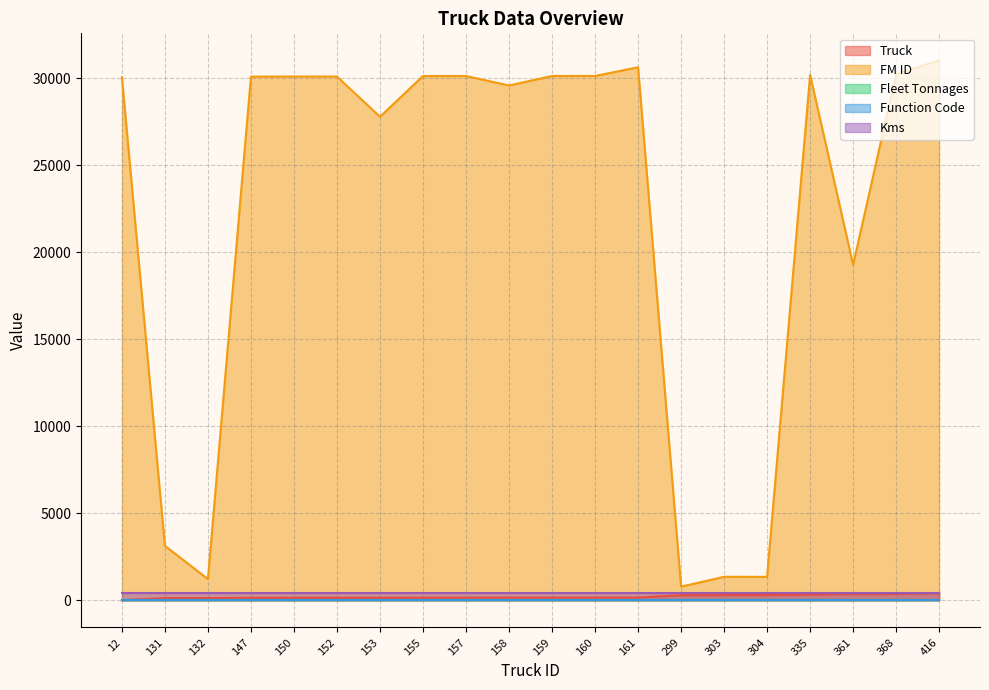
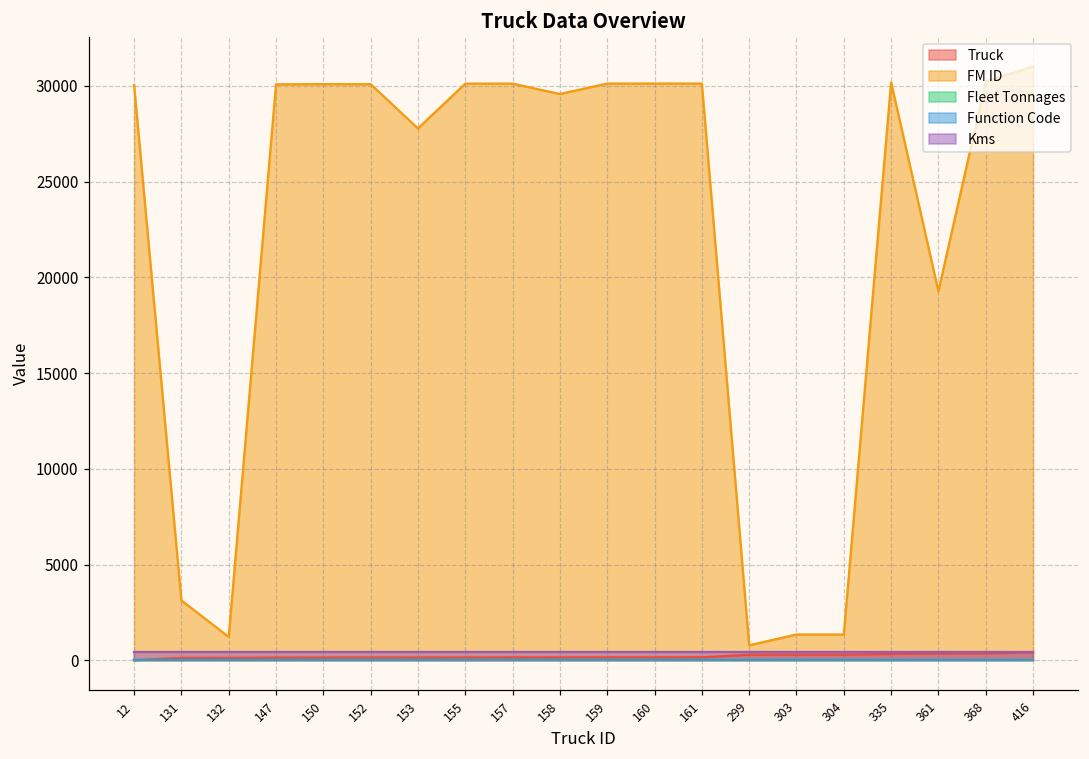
FM ID, 161: 30600 -> 30100
